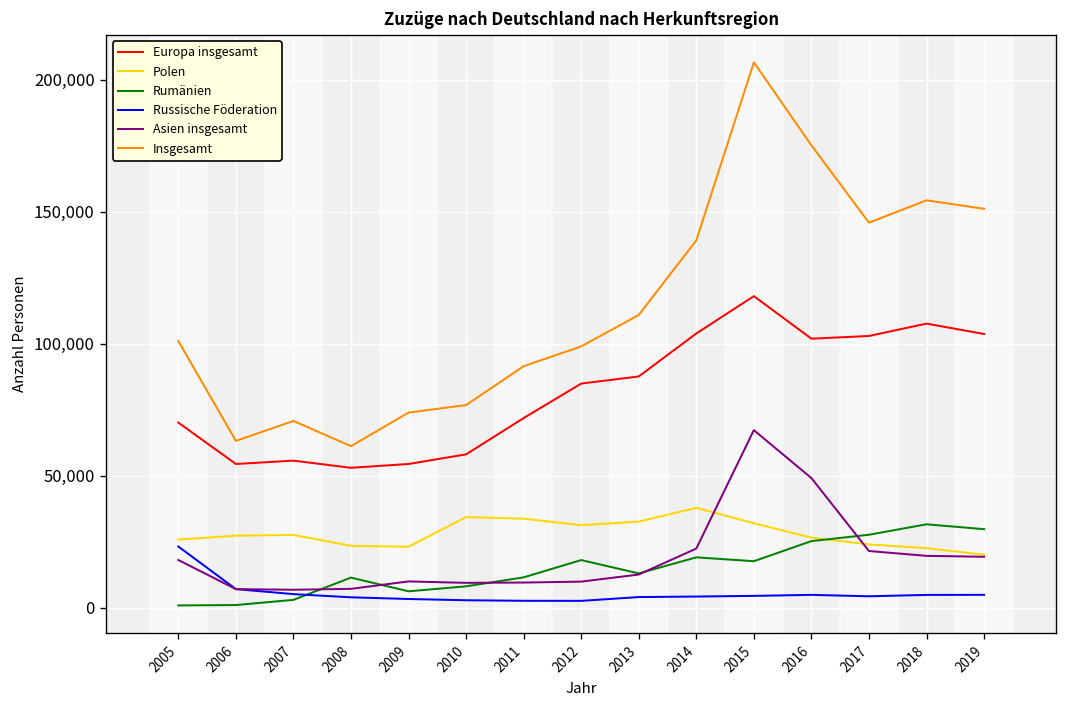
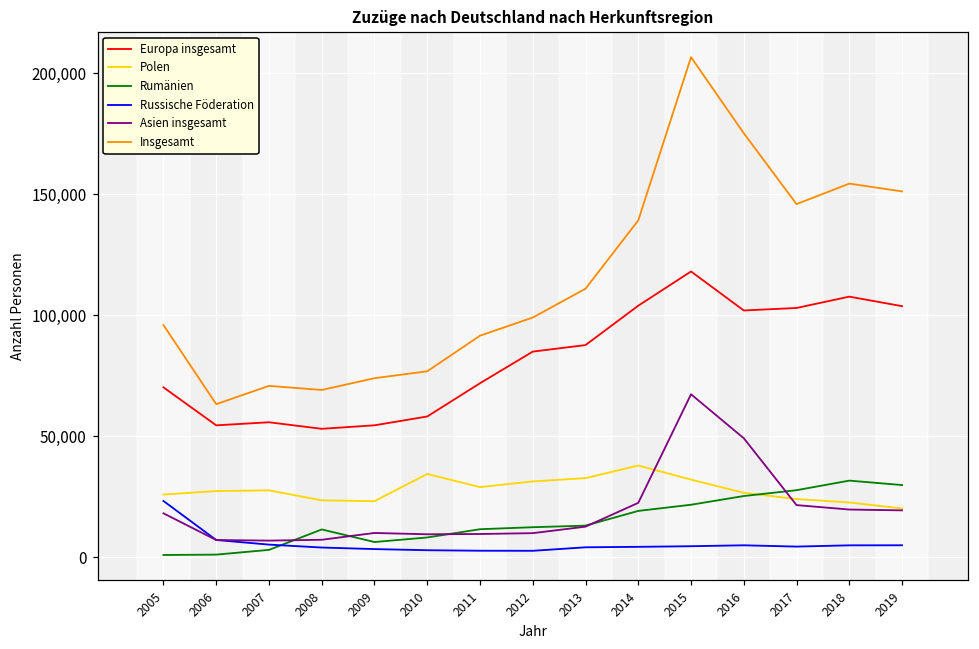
Insgesamt, 2005: 101,000 -> 96,000
Insgesamt, 2008: 61,000 -> 69,000
Polen, 2011: 34,000 -> 29,000
Rumänien, 2012: 18,000 -> 12,000
Rumänien, 2015: 18,000 -> 22,000
